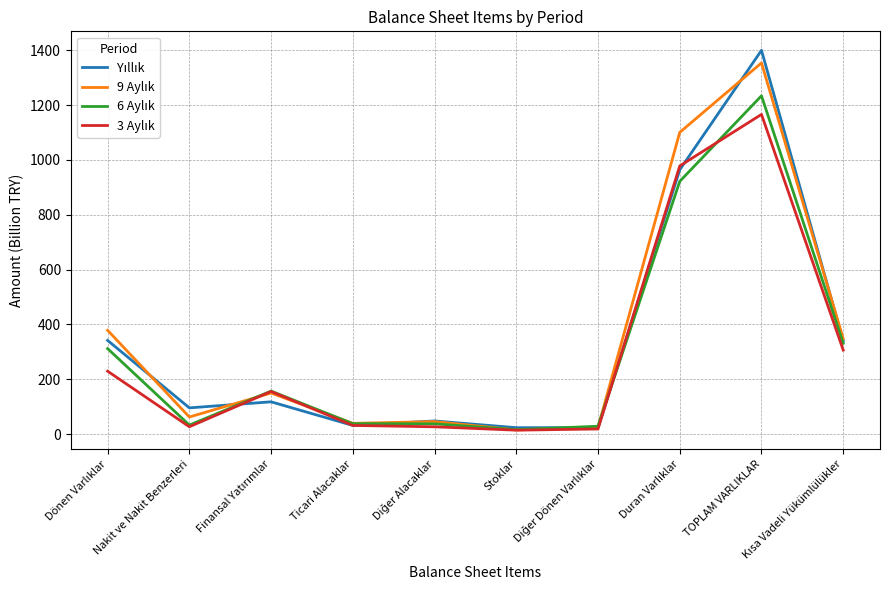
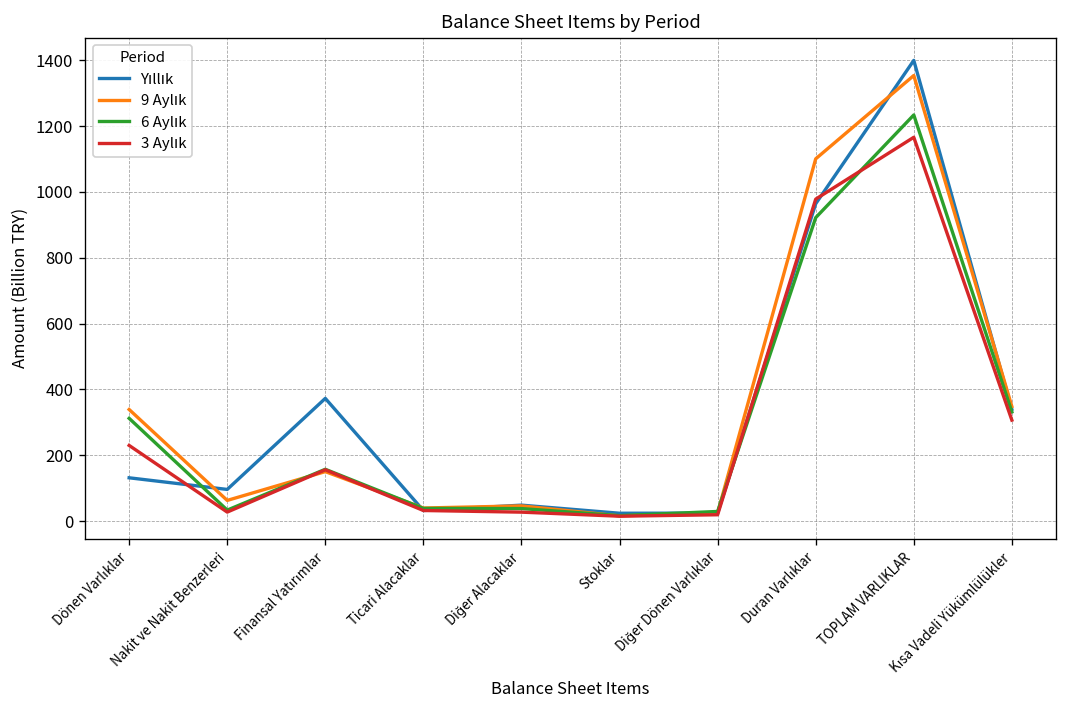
Yıllık, Dönen Varlıklar: 340 -> 130
9 Aylık, Dönen Varlıklar: 380 -> 340
Yıllık, Finansal Yatırımlar: 120 -> 370
